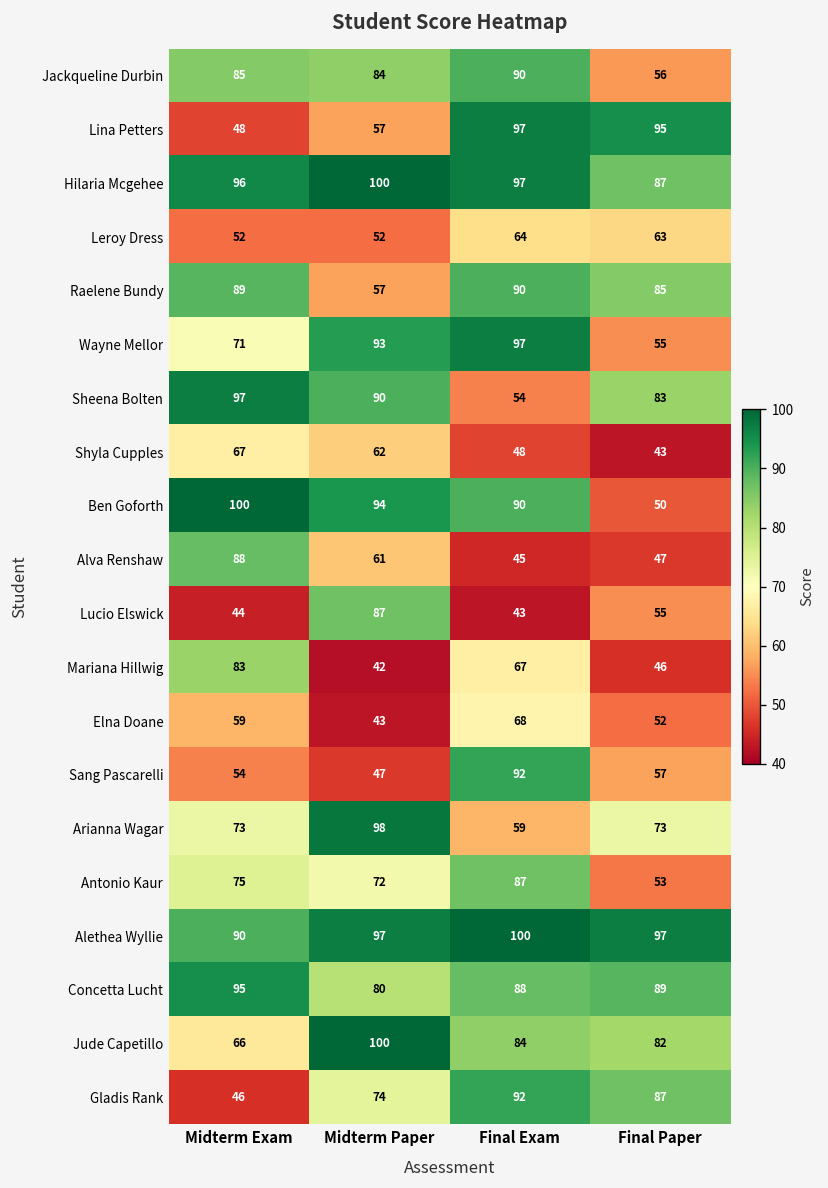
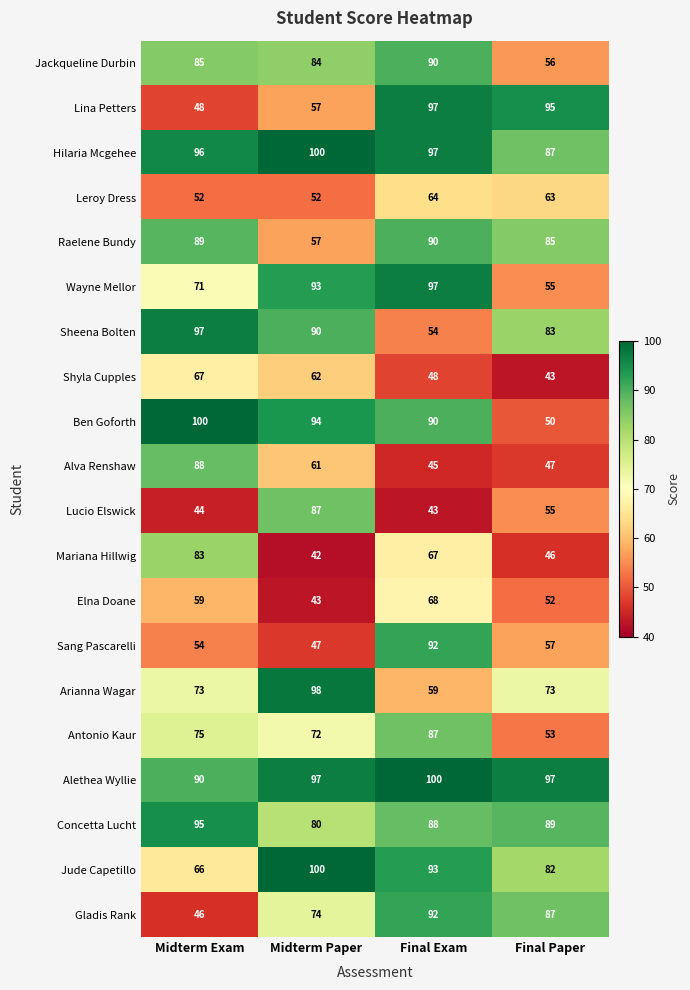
Jude Capetillo, Final Exam: 84 -> 93
